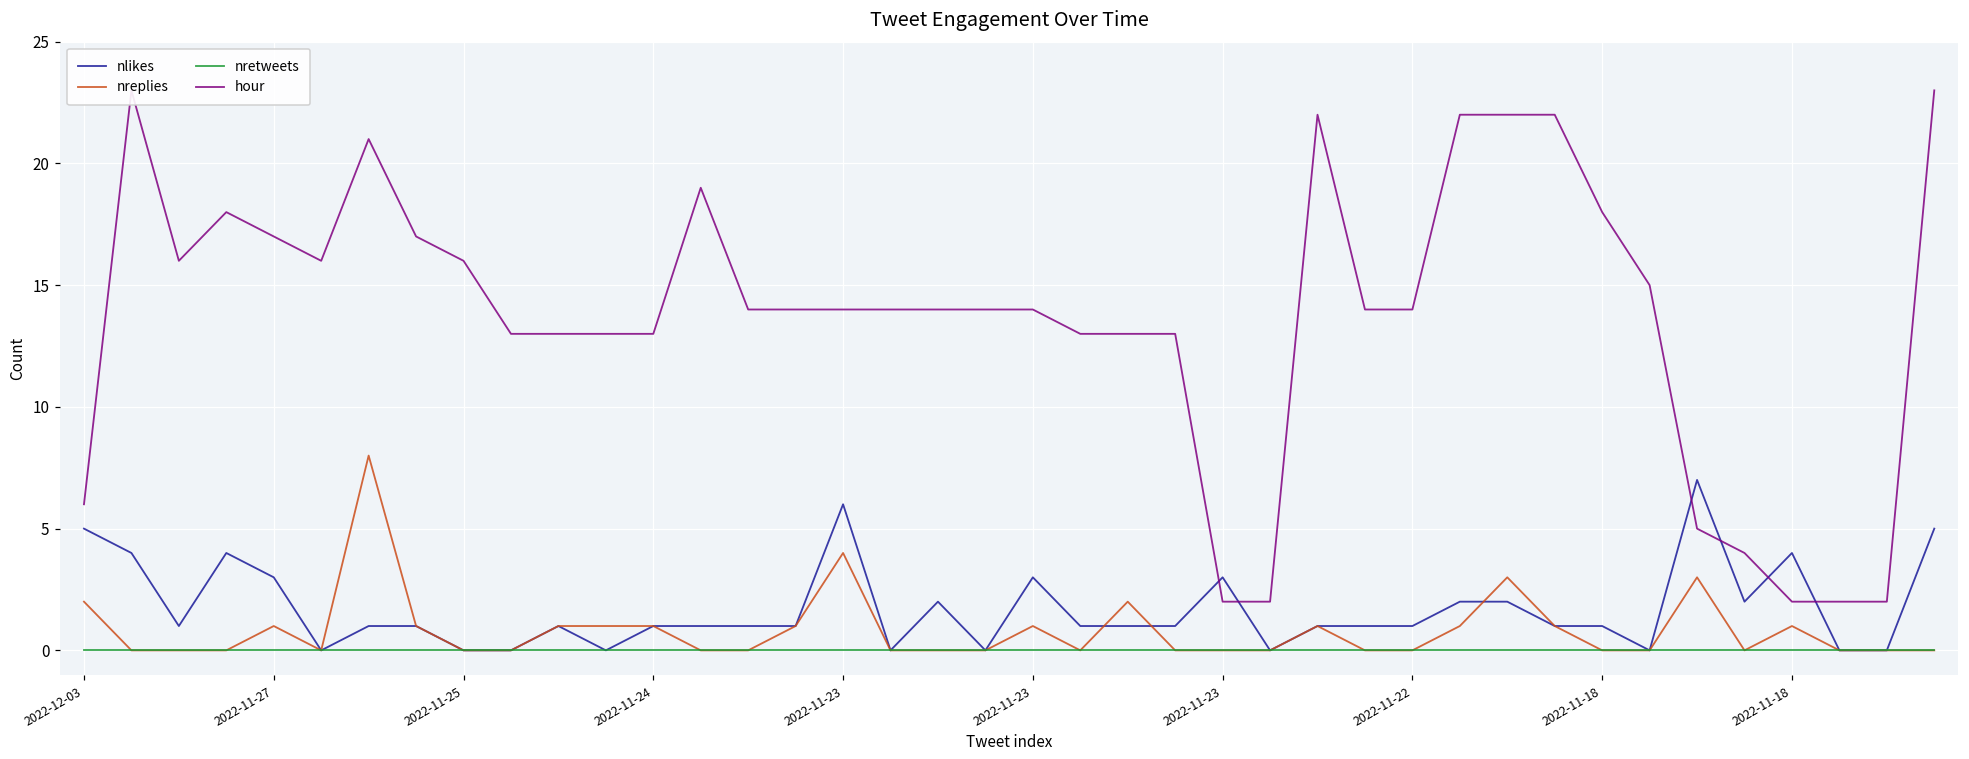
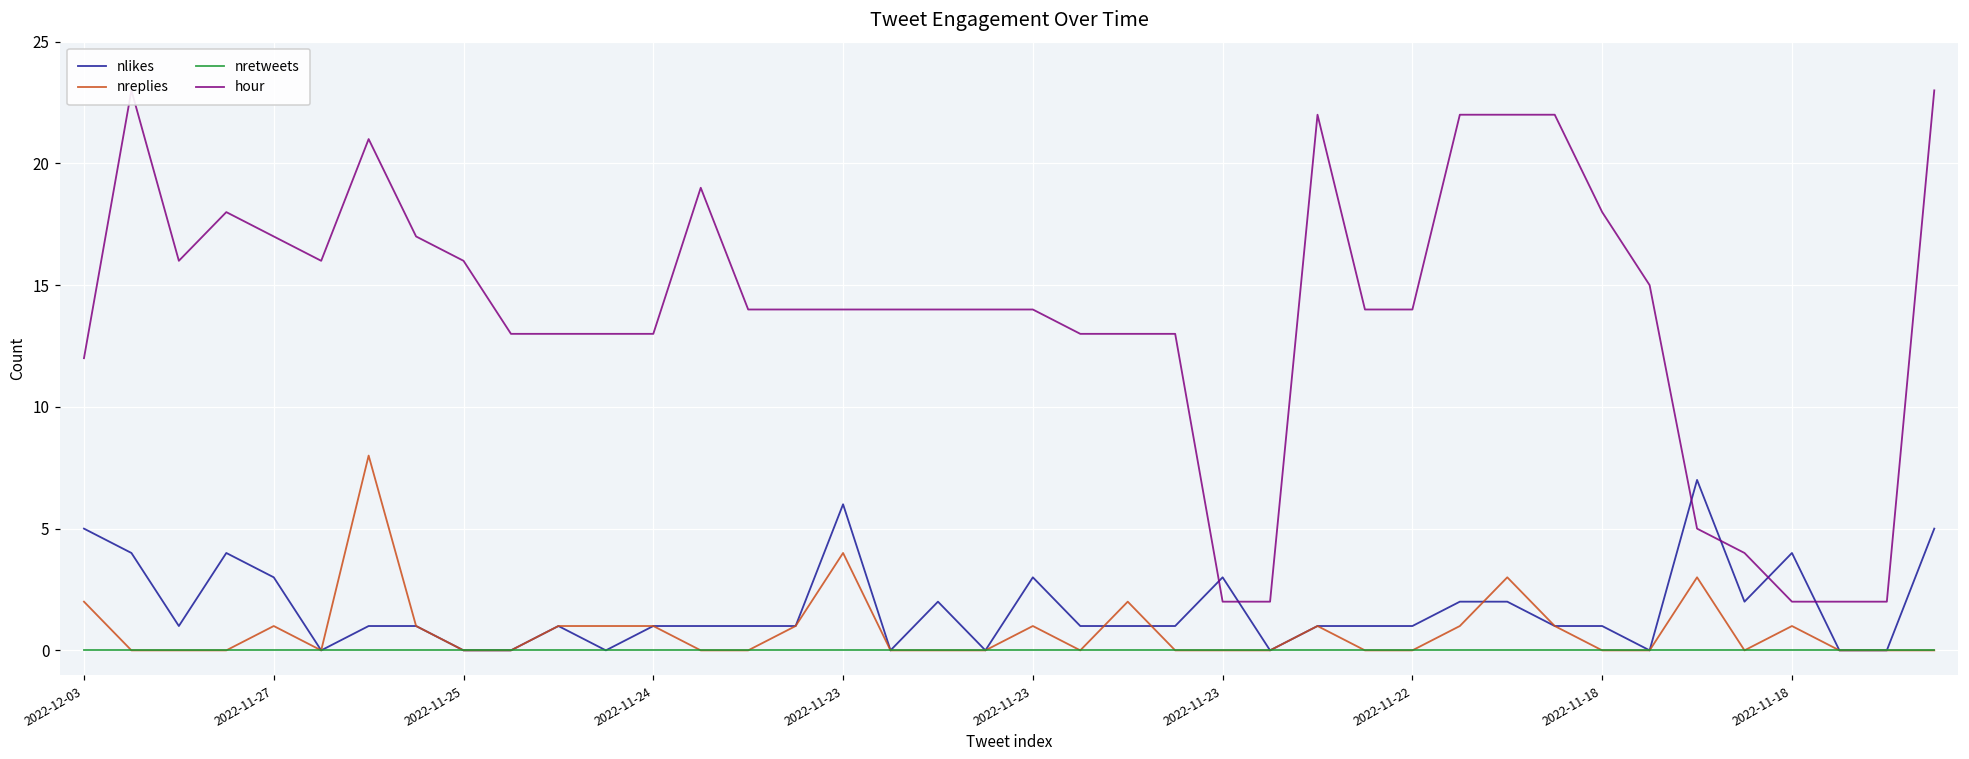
hour, 2022-12-03: 6 -> 12
